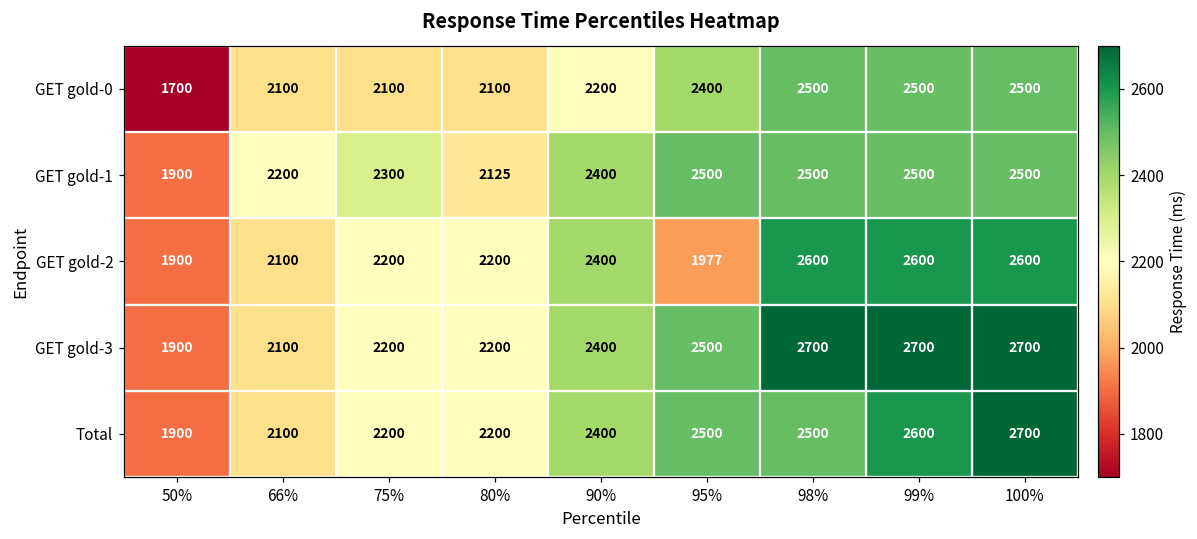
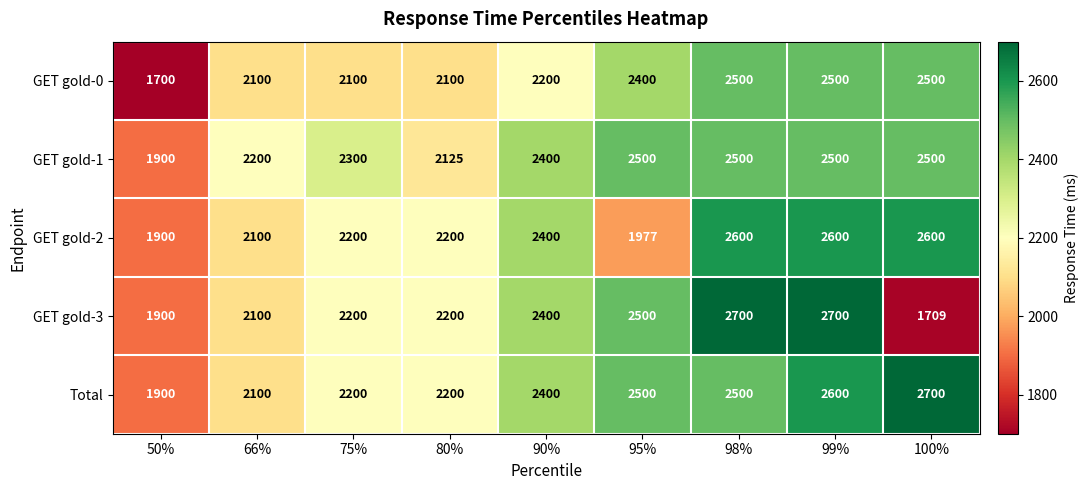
GET gold-3, 100%: 2700 -> 1709
